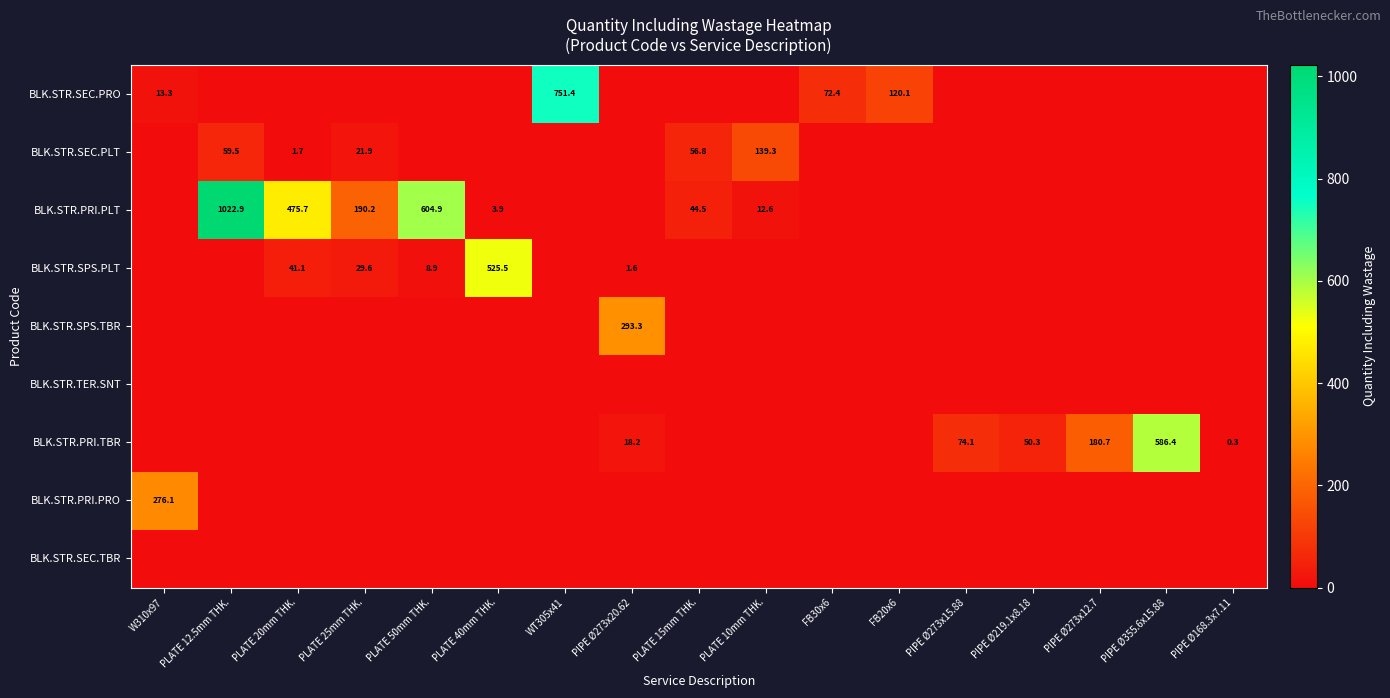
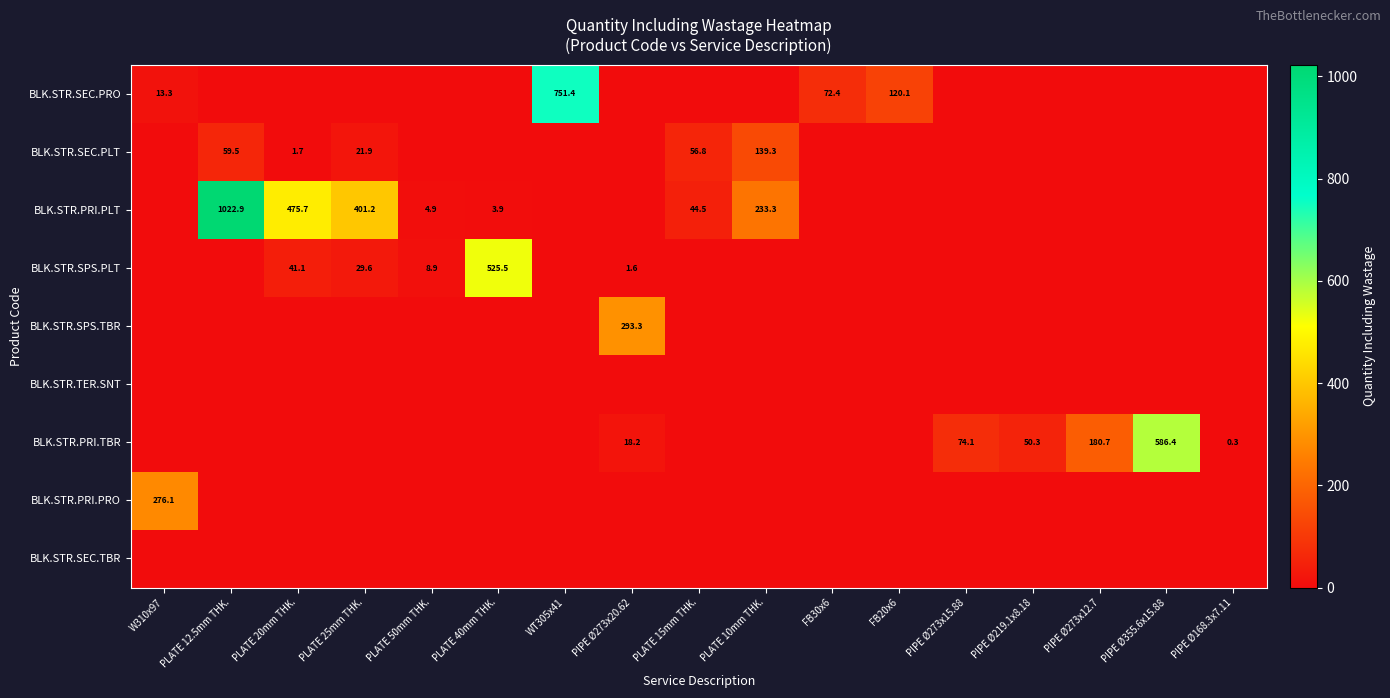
BLK.STR.PRI.PLT, PLATE 25mm THK.: 190.2 -> 401.2
BLK.STR.PRI.PLT, PLATE 50mm THK.: 604.9 -> 4.9
BLK.STR.PRI.PLT, PLATE 10mm THK.: 12.6 -> 233.3
